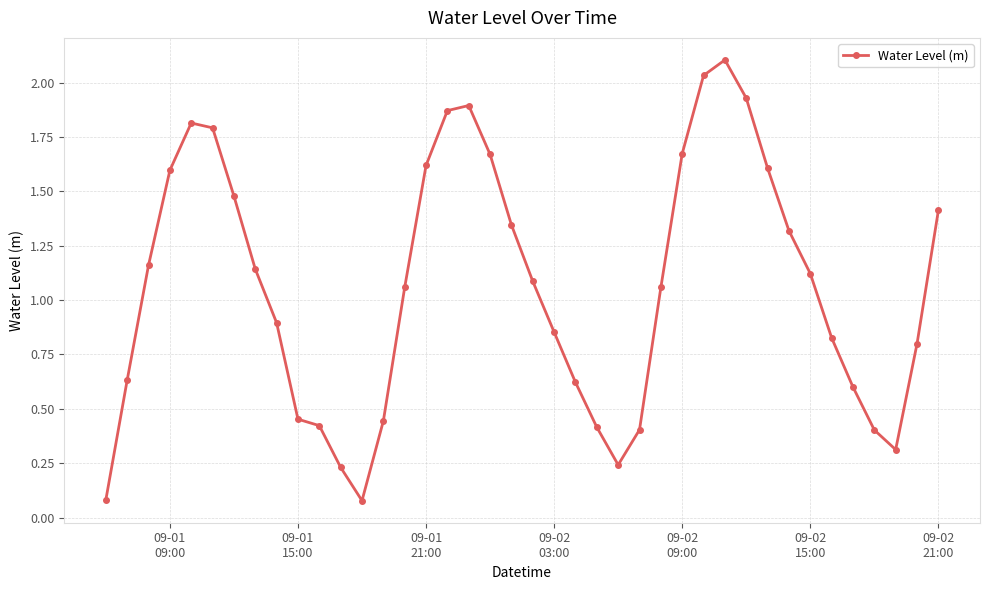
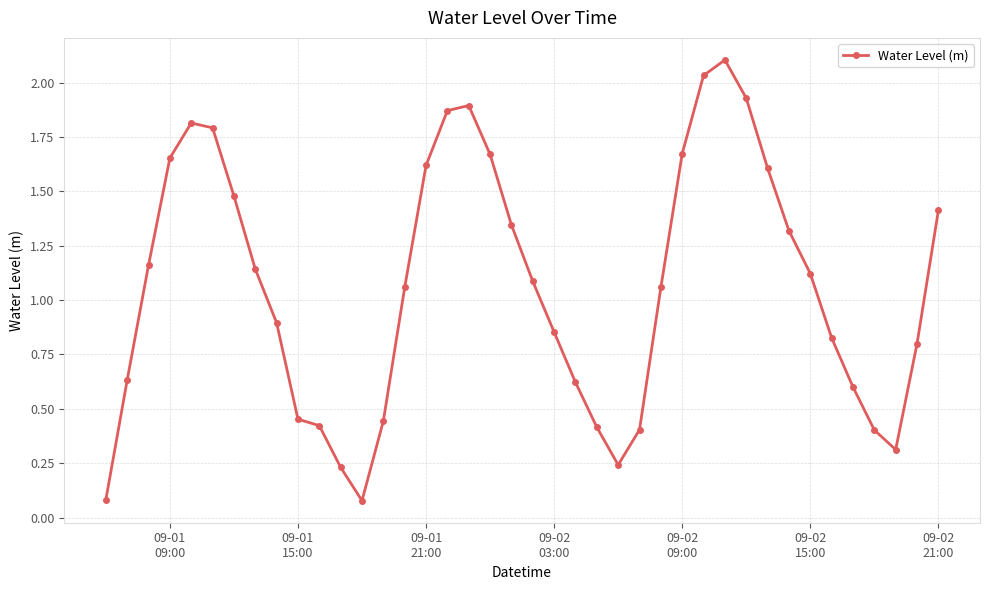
09-01 09:00: 1.60 -> 1.65
